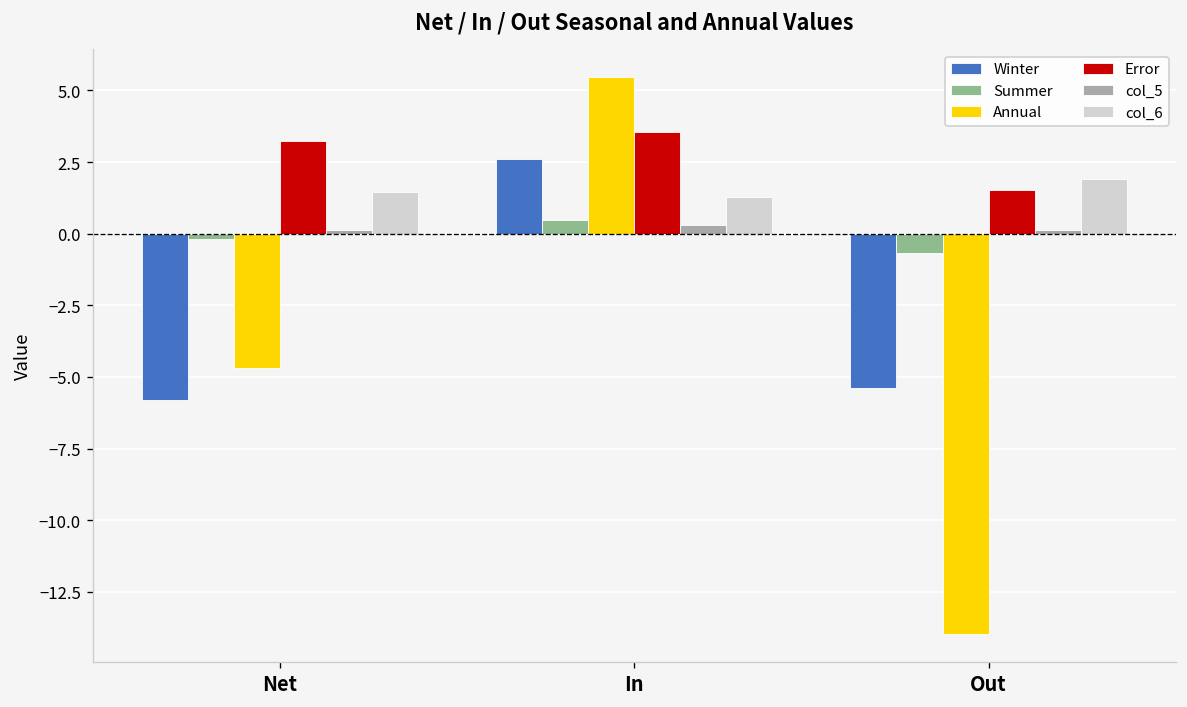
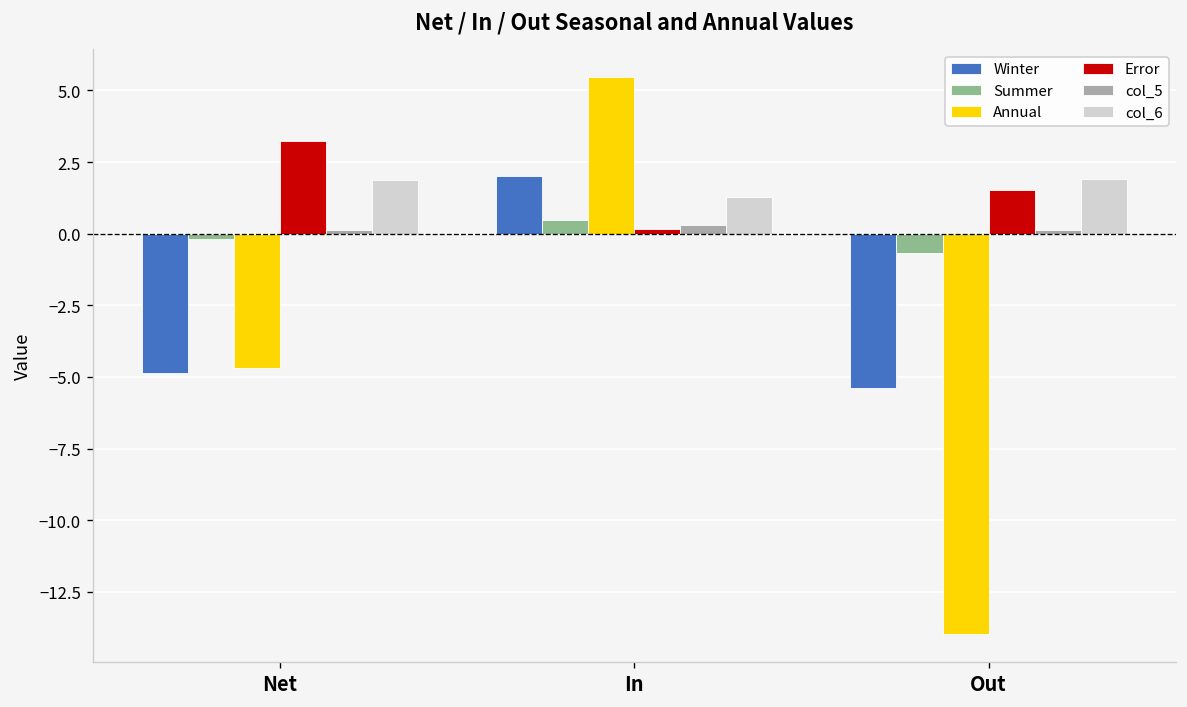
Winter, Net: -5.8 -> -4.9
col_6, Net: 1.5 -> 1.9
Winter, In: 2.6 -> 2.0
Error, In: 3.5 -> 0.2
